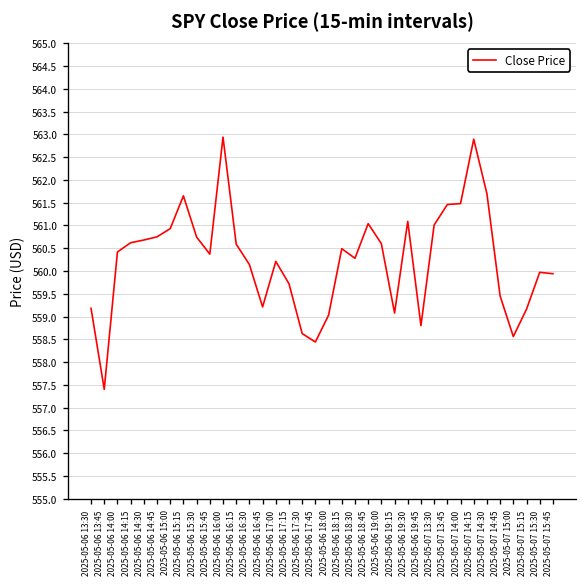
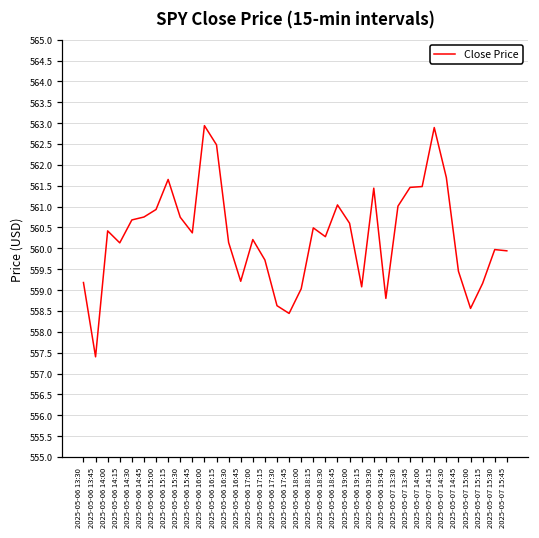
2025-05-06 14:15: 560.6 -> 560.1
2025-05-06 16:15: 560.6 -> 562.5
2025-05-06 19:30: 561.1 -> 561.4
